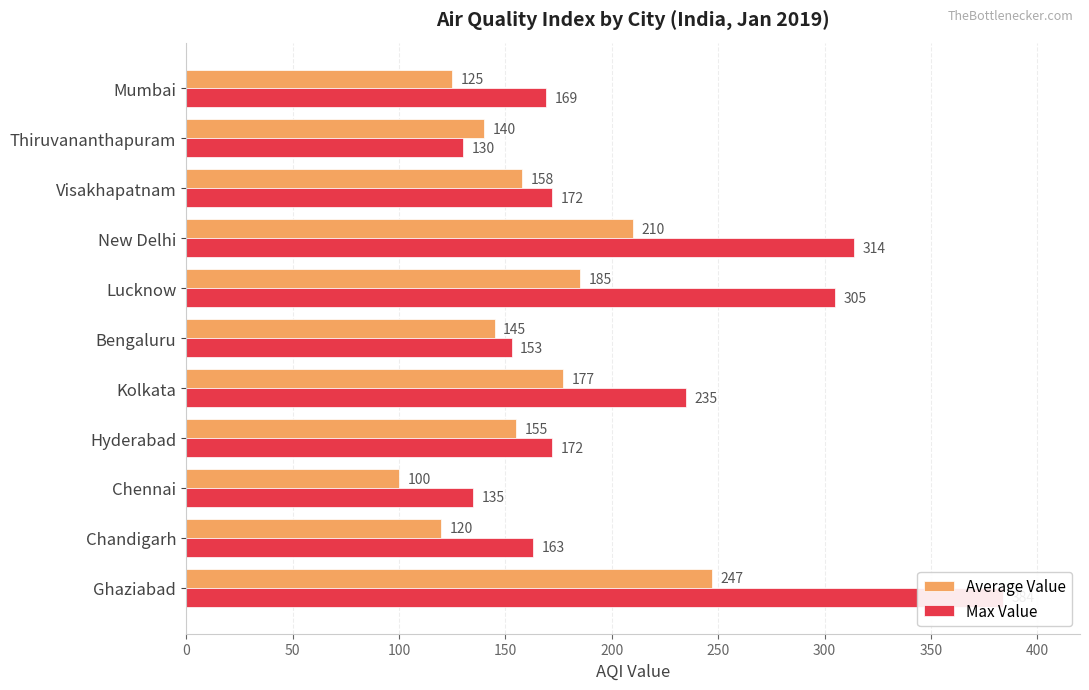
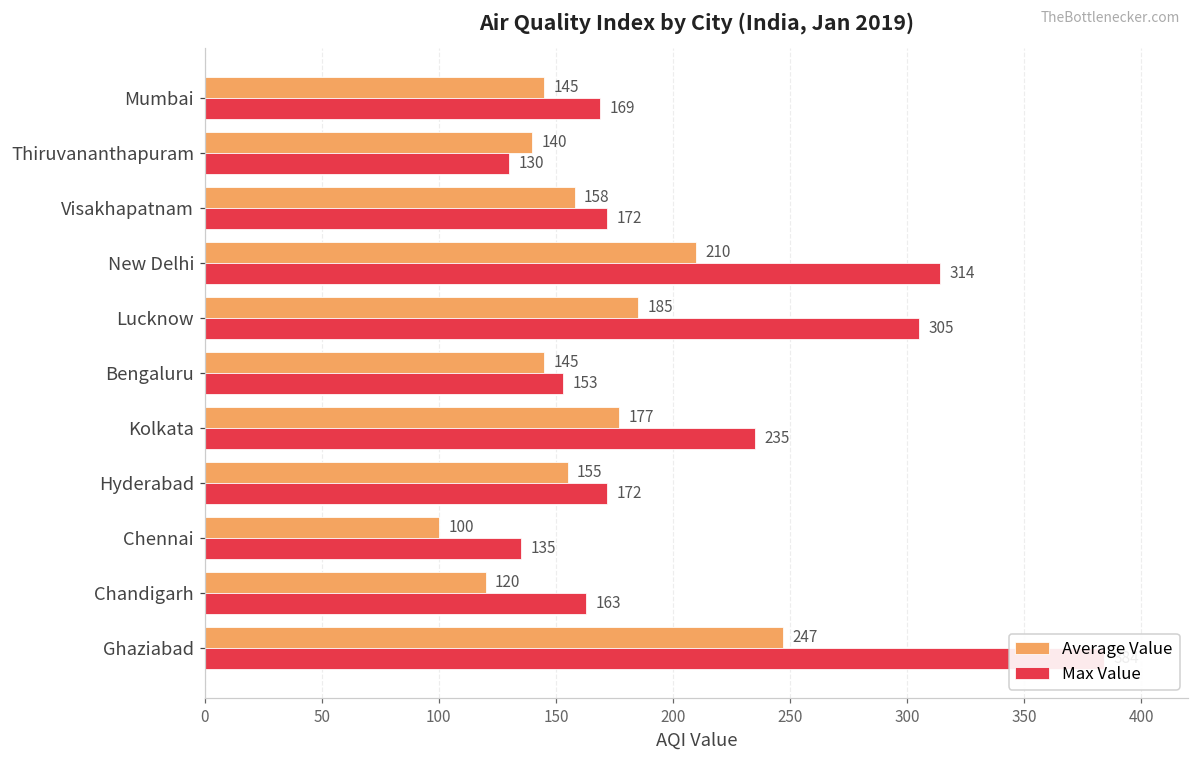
Average Value, Mumbai: 125 -> 145
